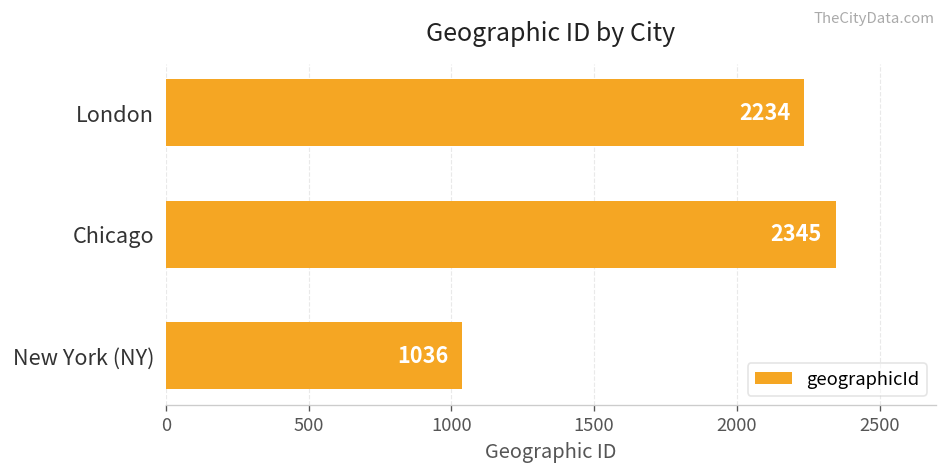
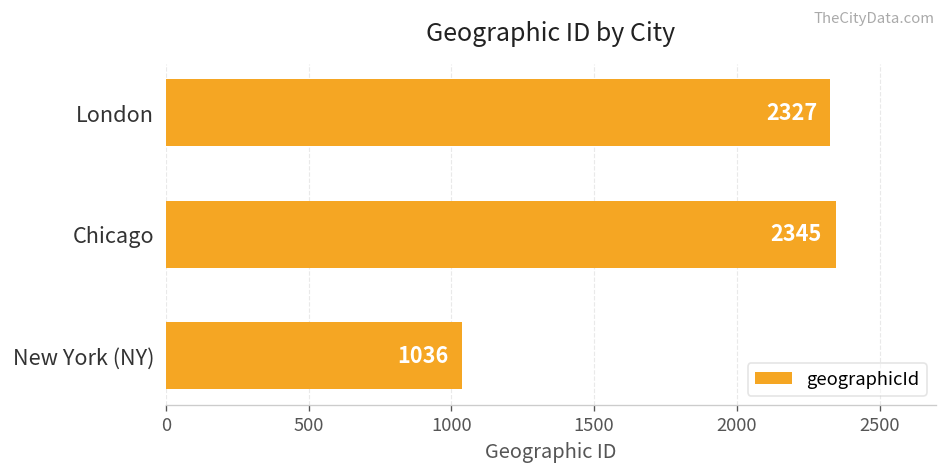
London: 2234 -> 2327
